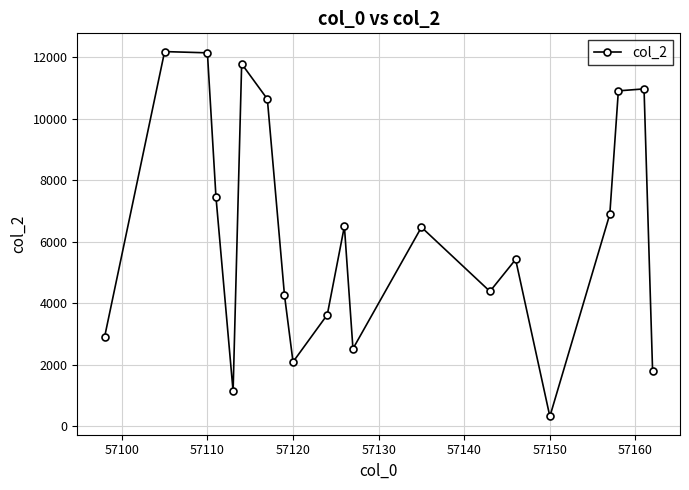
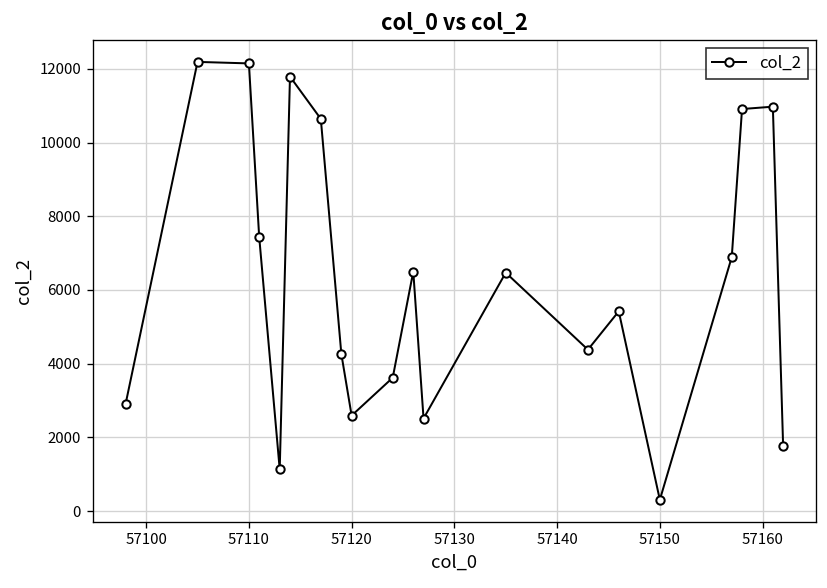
57120: 2100 -> 2600
